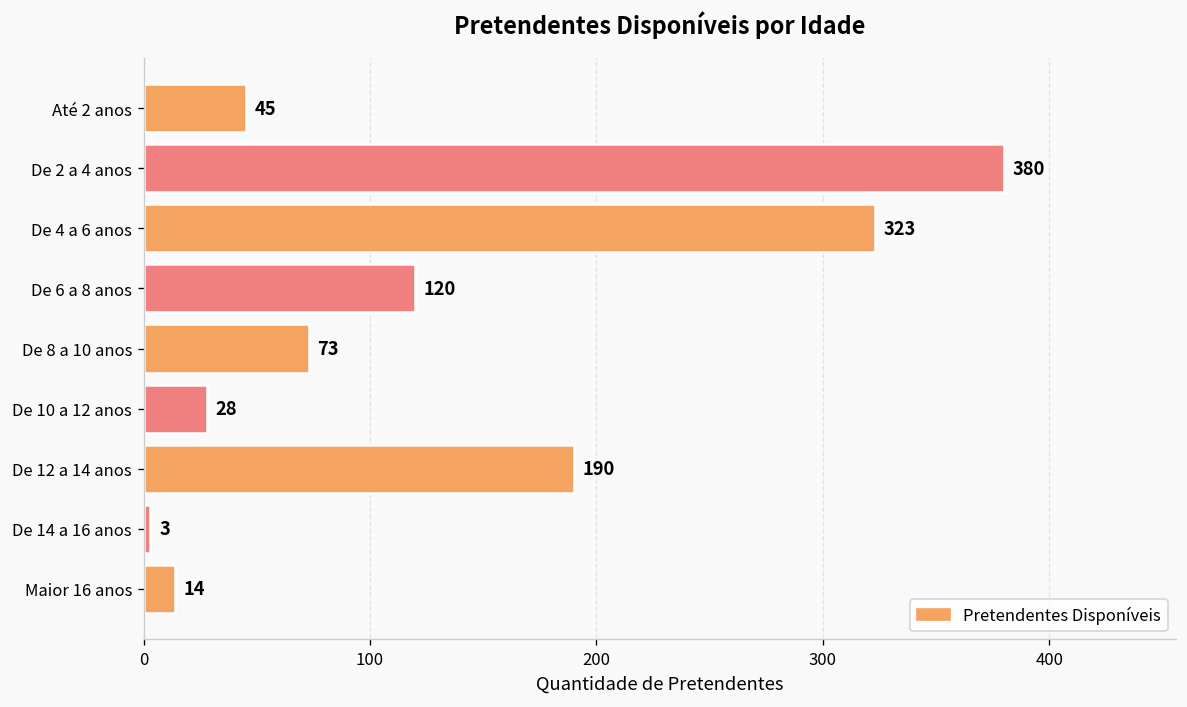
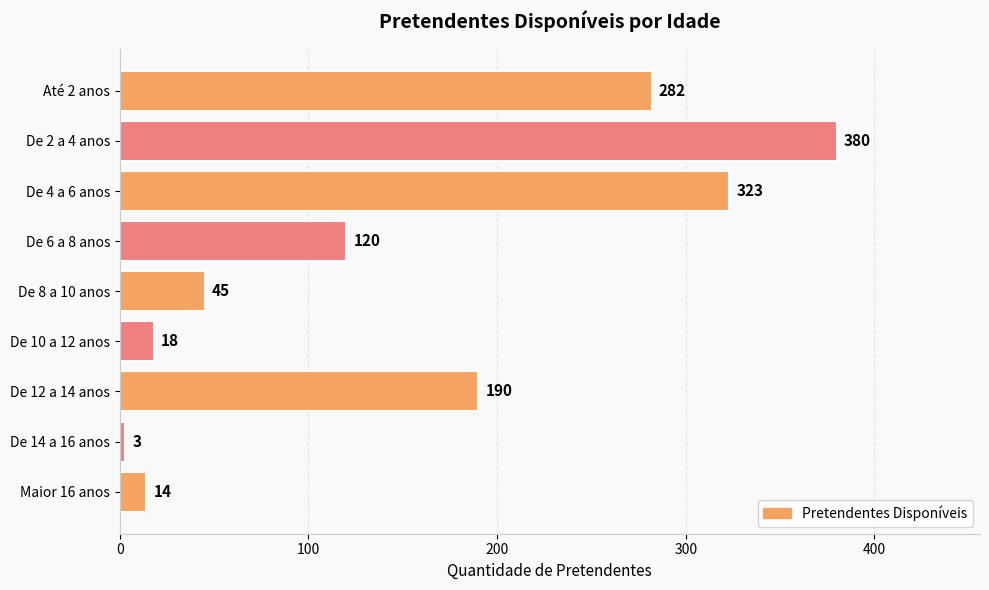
Até 2 anos: 45 -> 282
De 8 a 10 anos: 73 -> 45
De 10 a 12 anos: 28 -> 18
